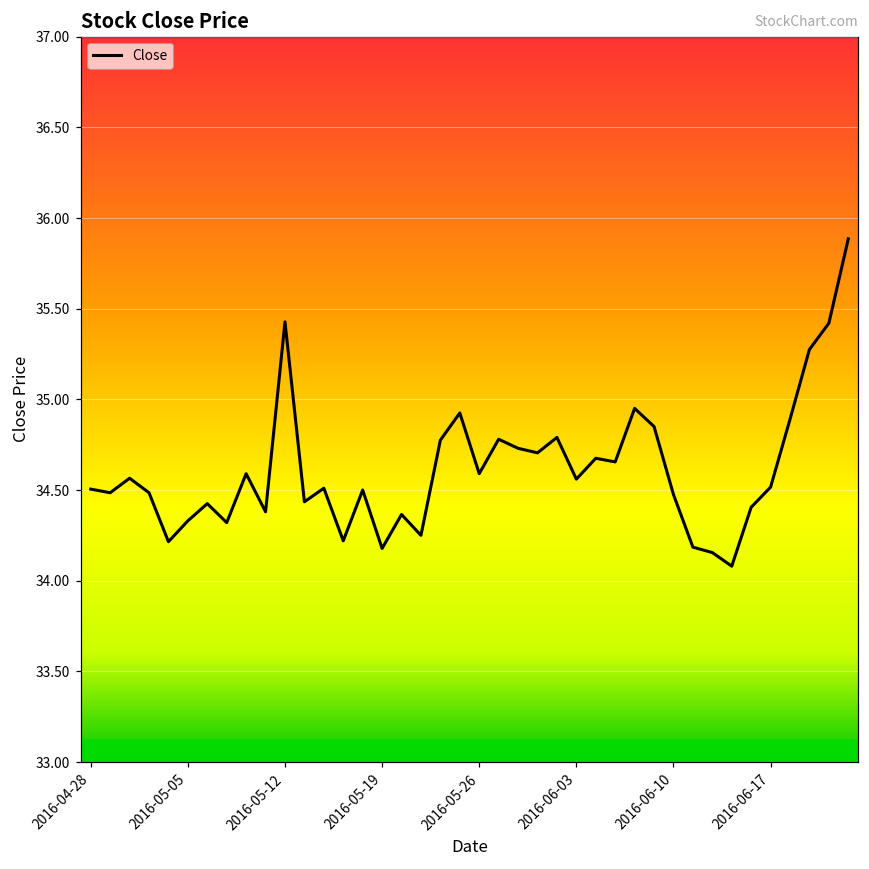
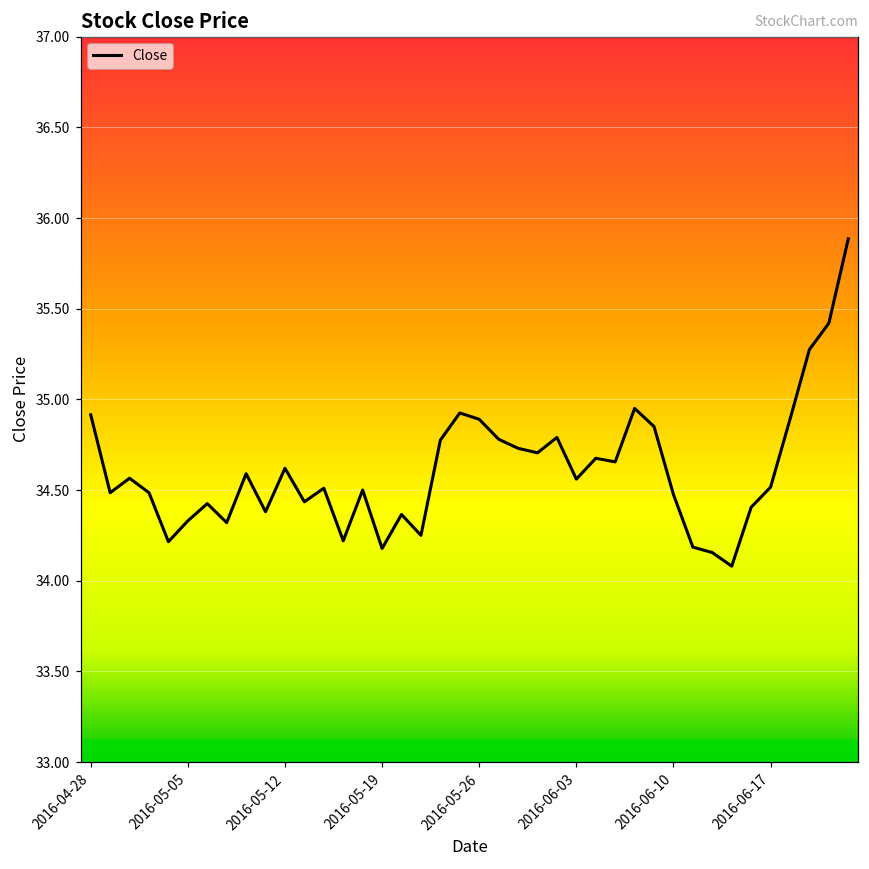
2016-04-28: 34.51 -> 34.91
2016-05-12: 35.43 -> 34.62
2016-05-26: 34.59 -> 34.89
